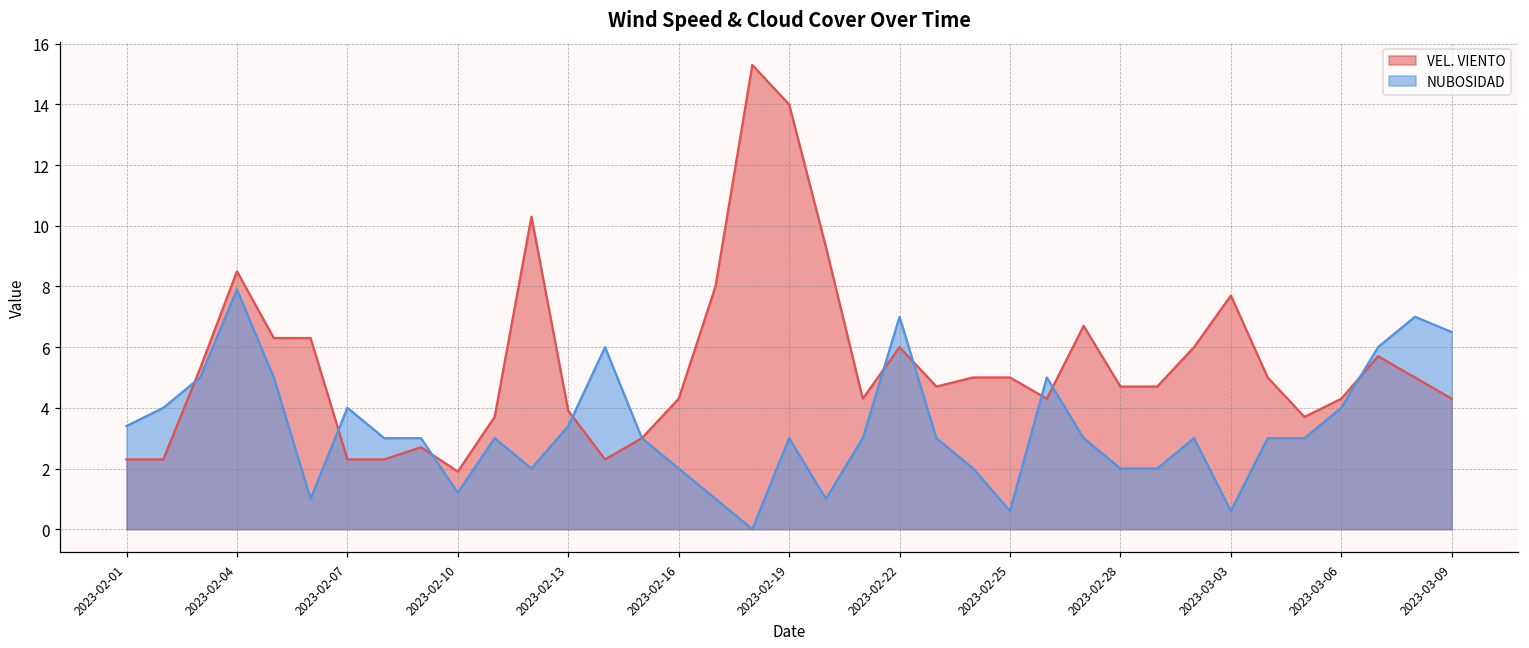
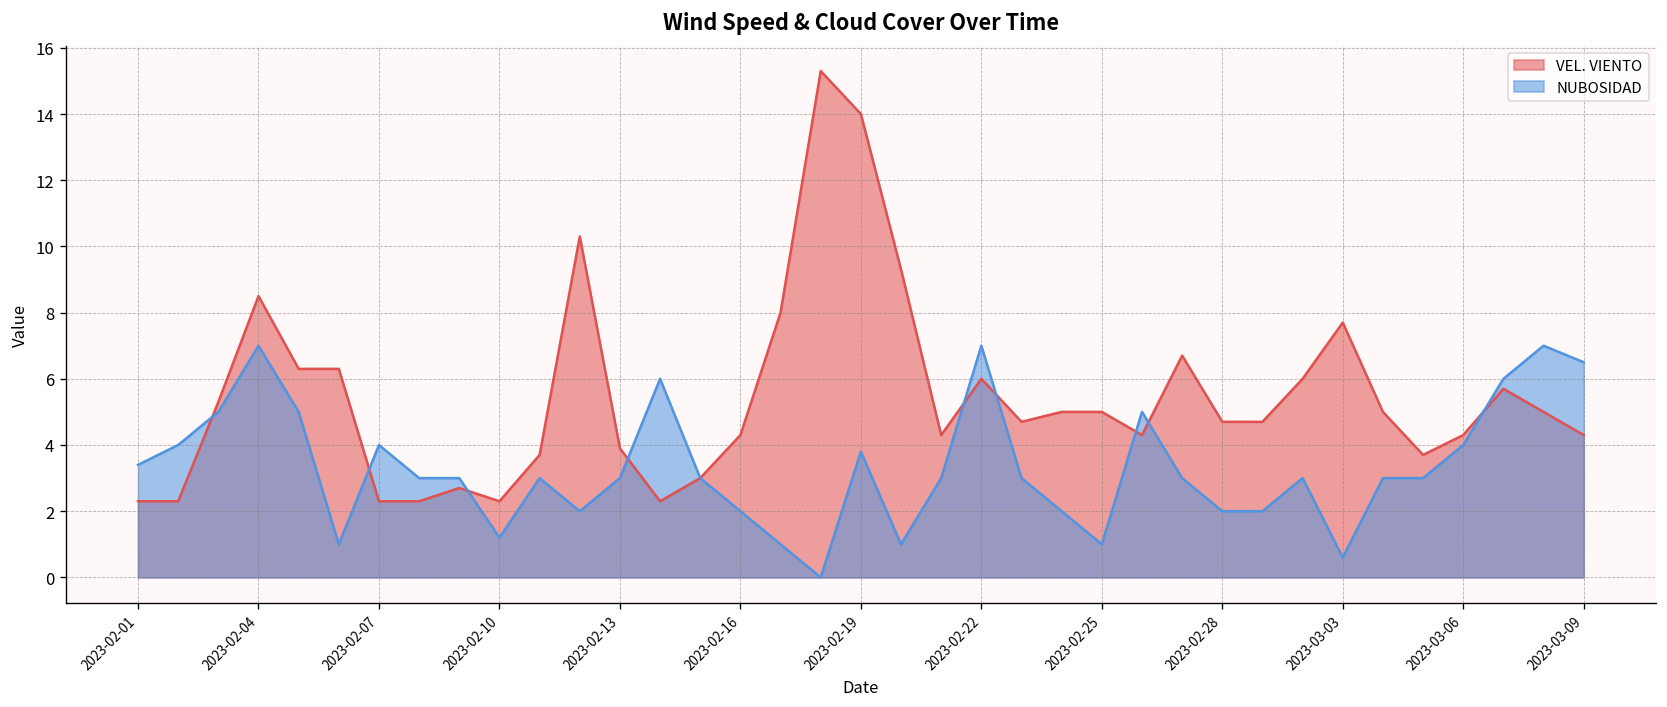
NUBOSIDAD, 2023-02-04: 7.9 -> 7.0
VEL. VIENTO, 2023-02-10: 1.9 -> 2.3
NUBOSIDAD, 2023-02-13: 3.4 -> 3.0
NUBOSIDAD, 2023-02-19: 3.0 -> 3.8
NUBOSIDAD, 2023-02-25: 0.6 -> 1.0
